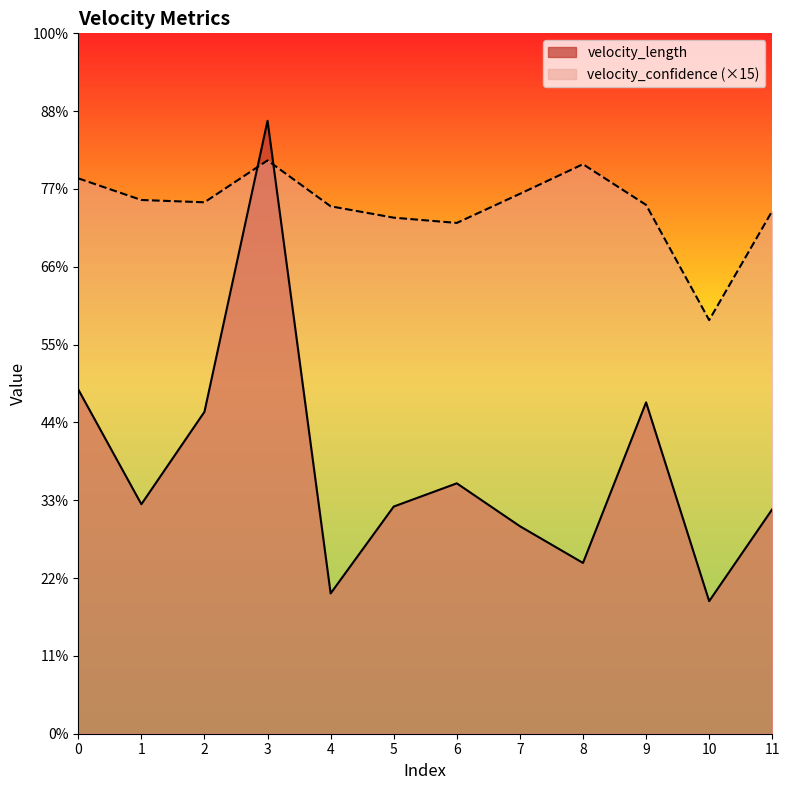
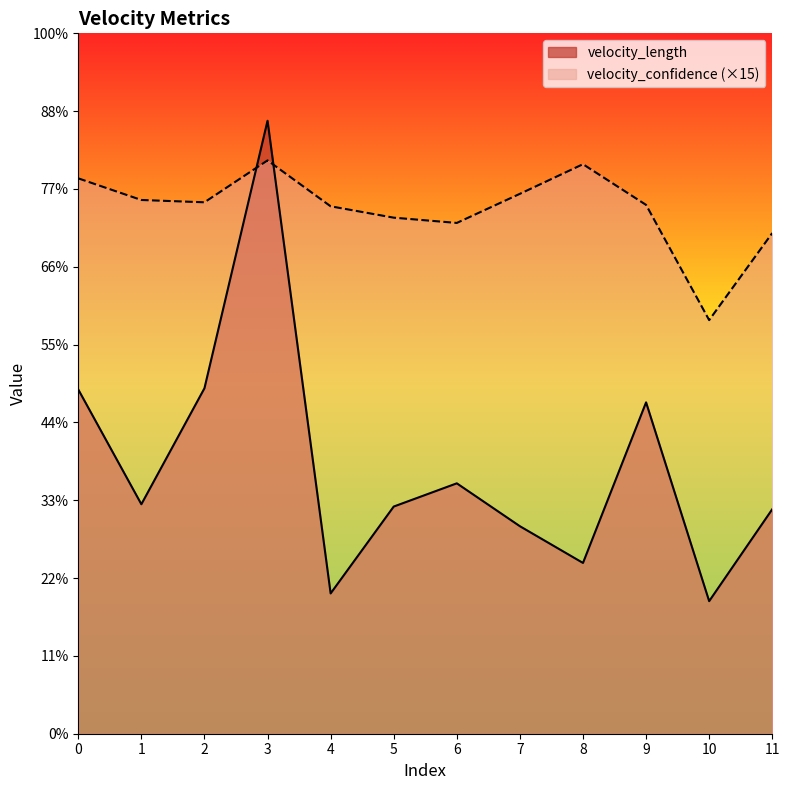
velocity_length, 2: 46% -> 49%
velocity_confidence (×15), 11: 75% -> 71%
